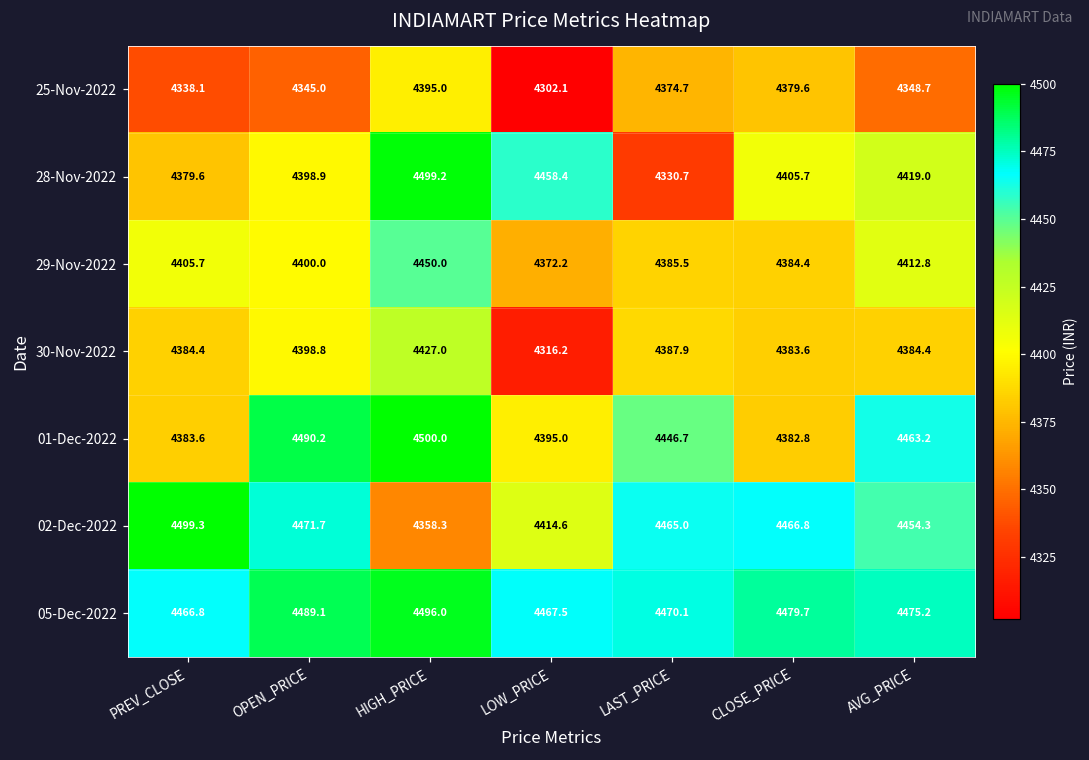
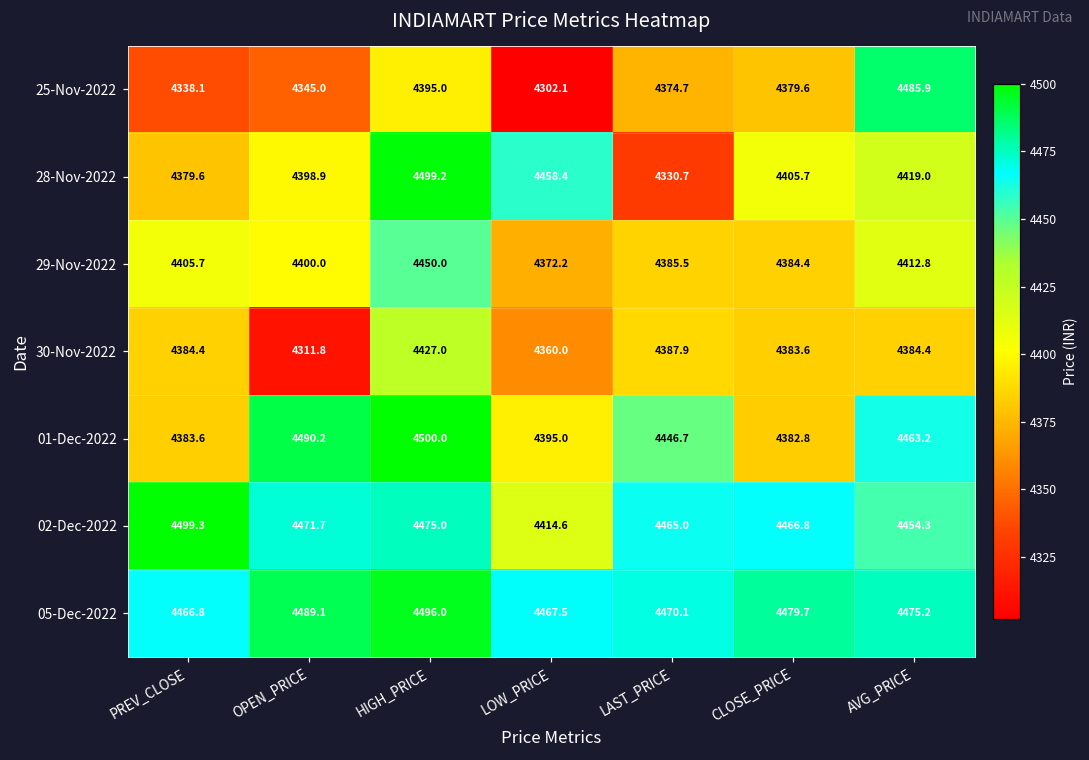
25-Nov-2022, AVG_PRICE: 4348.7 -> 4485.9
30-Nov-2022, OPEN_PRICE: 4398.8 -> 4311.8
30-Nov-2022, LOW_PRICE: 4316.2 -> 4360.0
02-Dec-2022, HIGH_PRICE: 4358.3 -> 4475.0
